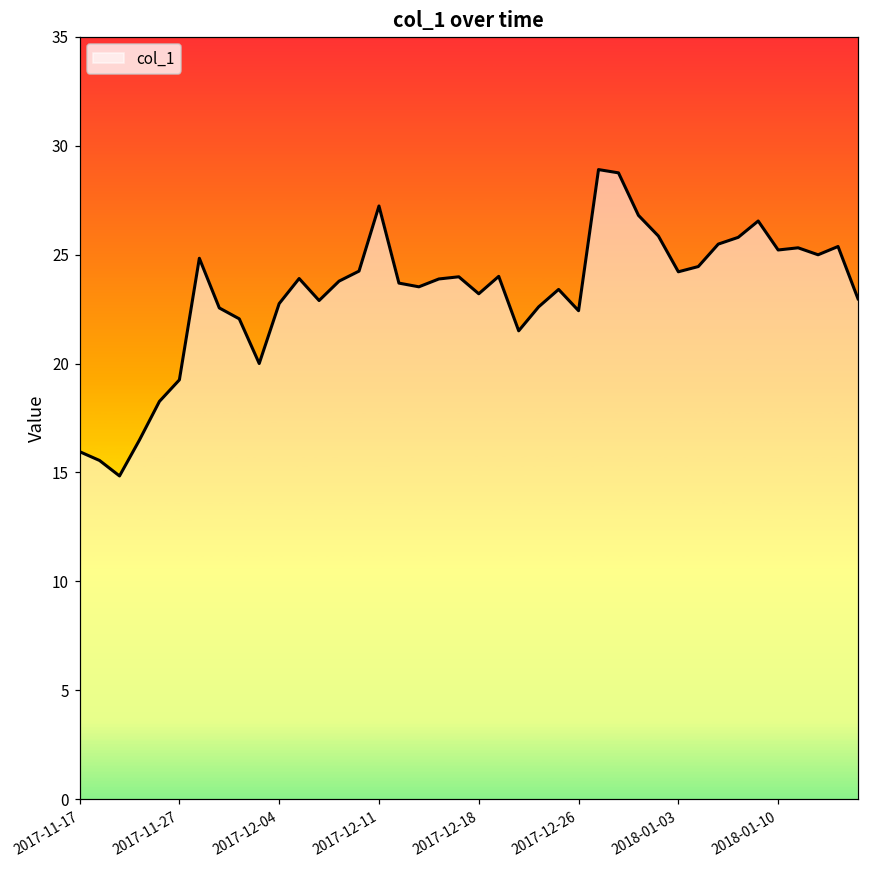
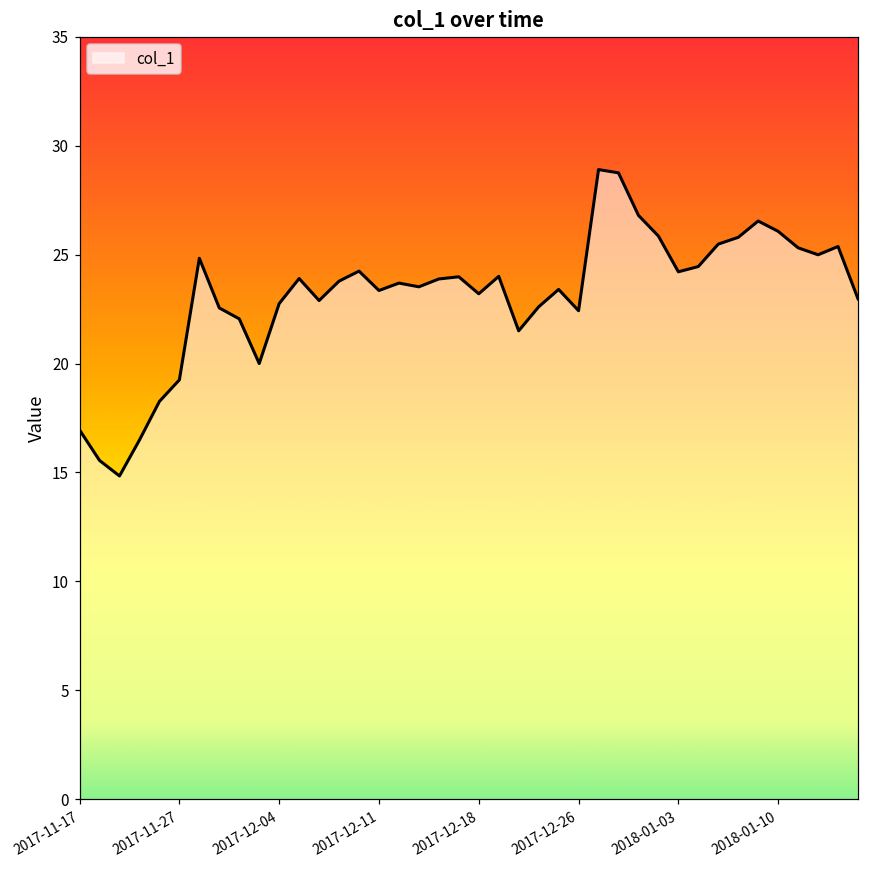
2017-11-17: 16.0 -> 17.0
2017-12-11: 27.2 -> 23.4
2018-01-10: 25.2 -> 26.1
